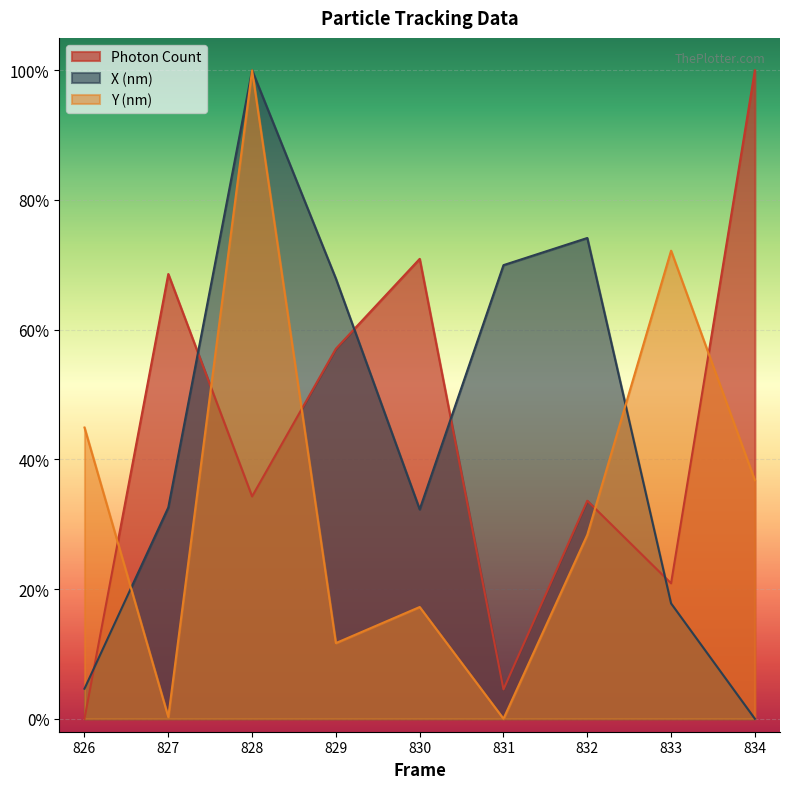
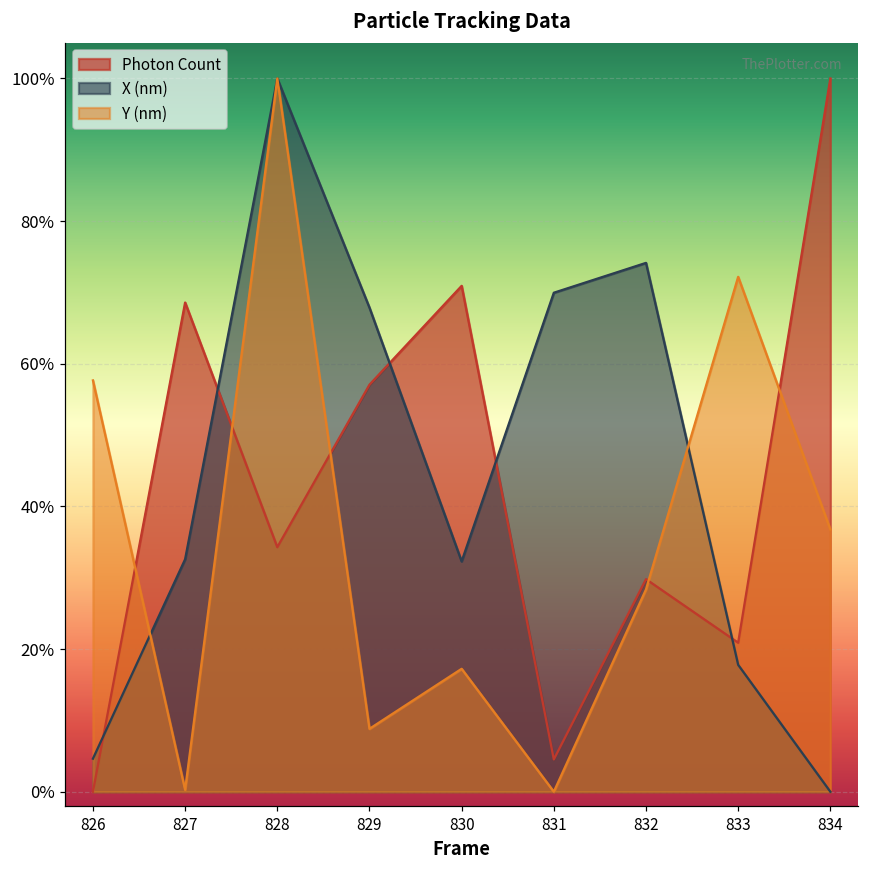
Y (nm), 826: 45% -> 58%
Y (nm), 829: 12% -> 9%
Photon Count, 832: 34% -> 30%
